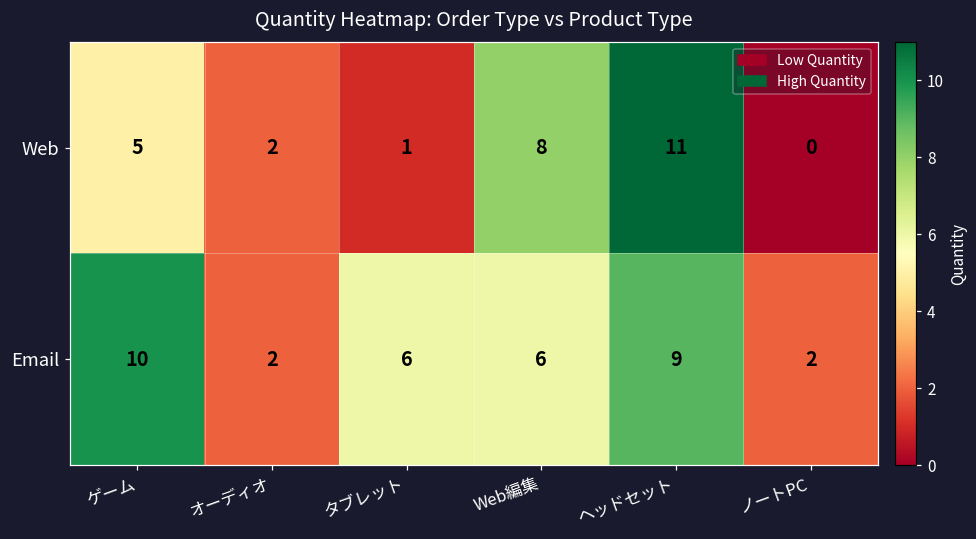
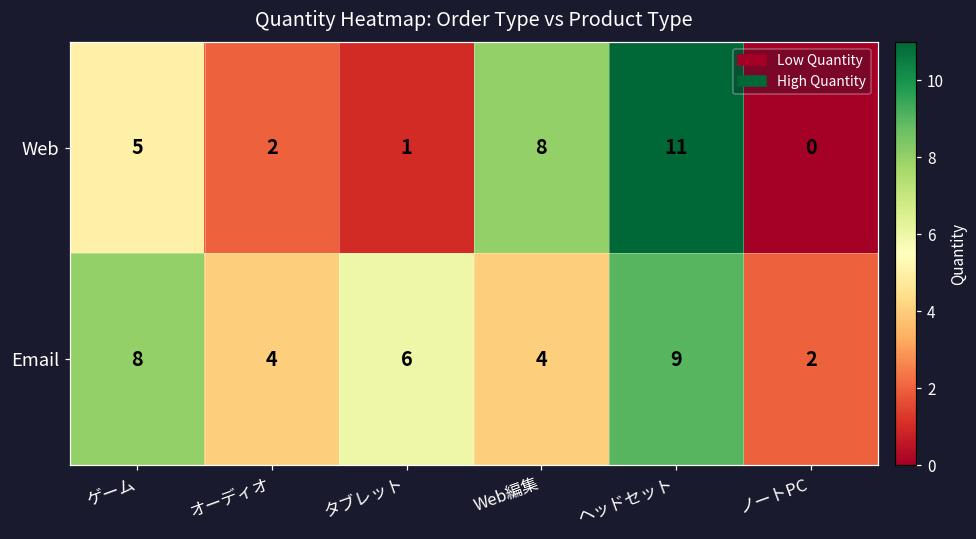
Email, ゲーム: 10 -> 8
Email, オーディオ: 2 -> 4
Email, Web編集: 6 -> 4
